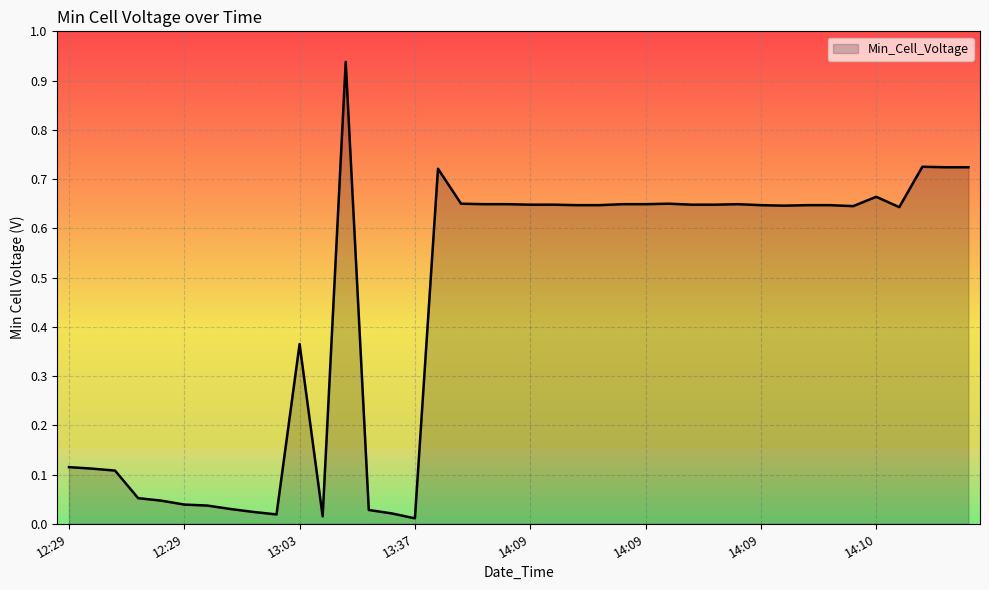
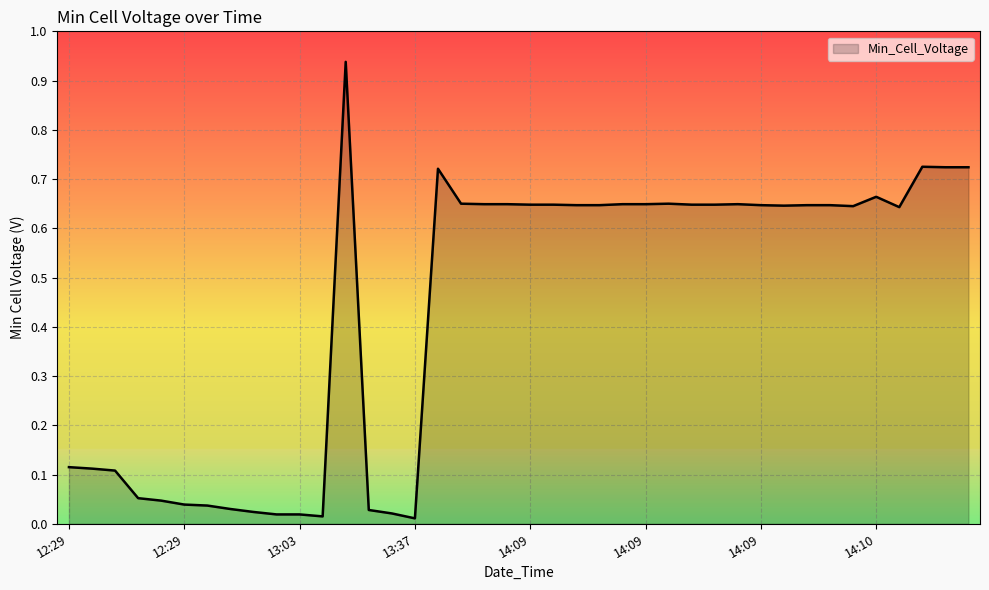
13:03: 0.37 -> 0.02
